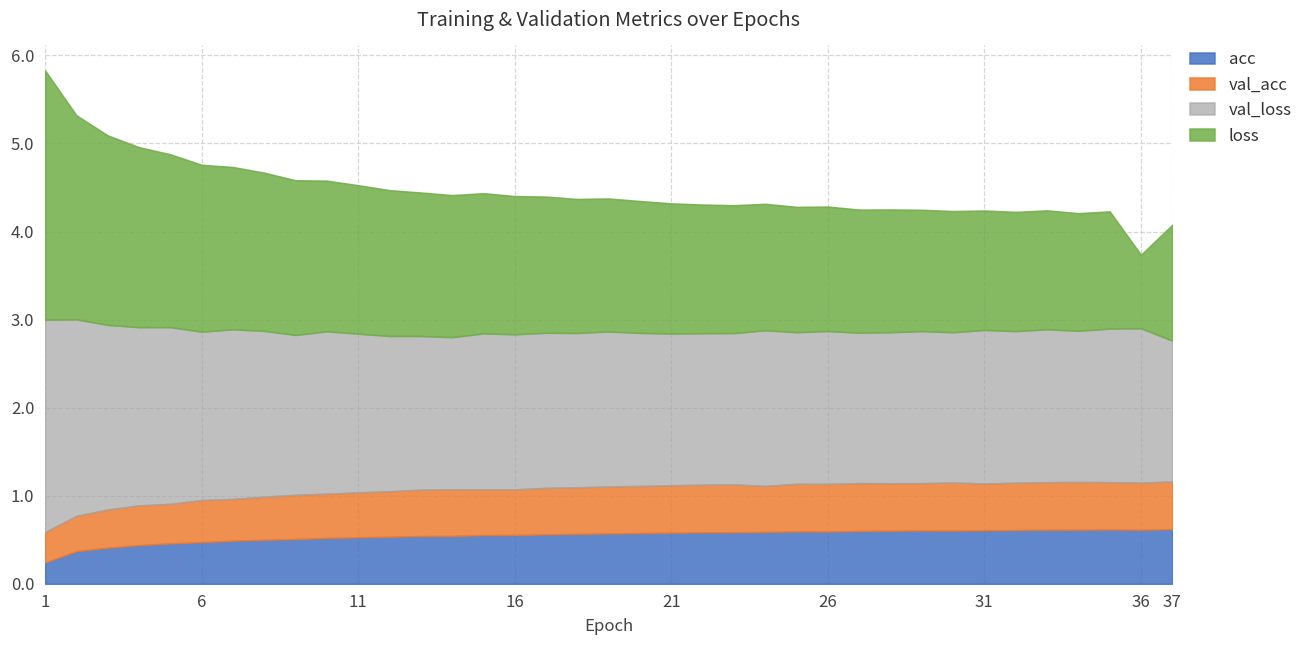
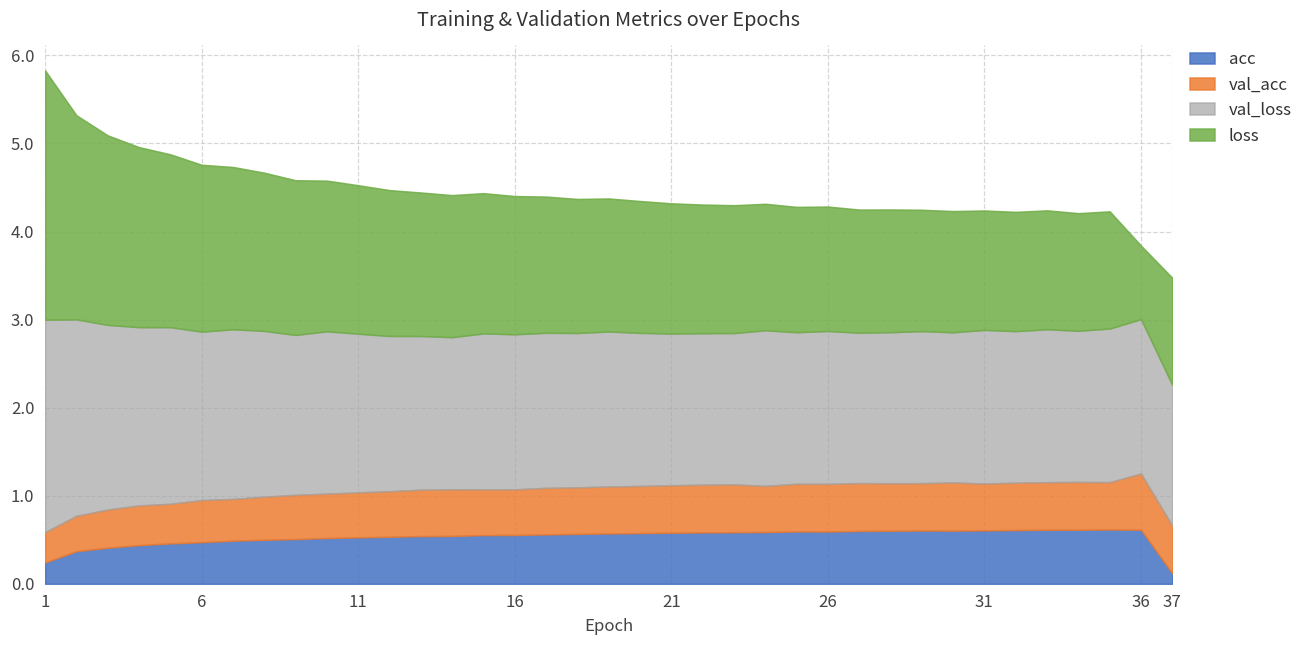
val_acc, 36: 0.5 -> 0.6
acc, 37: 0.6 -> 0.1
loss, 37: 1.3 -> 1.2
